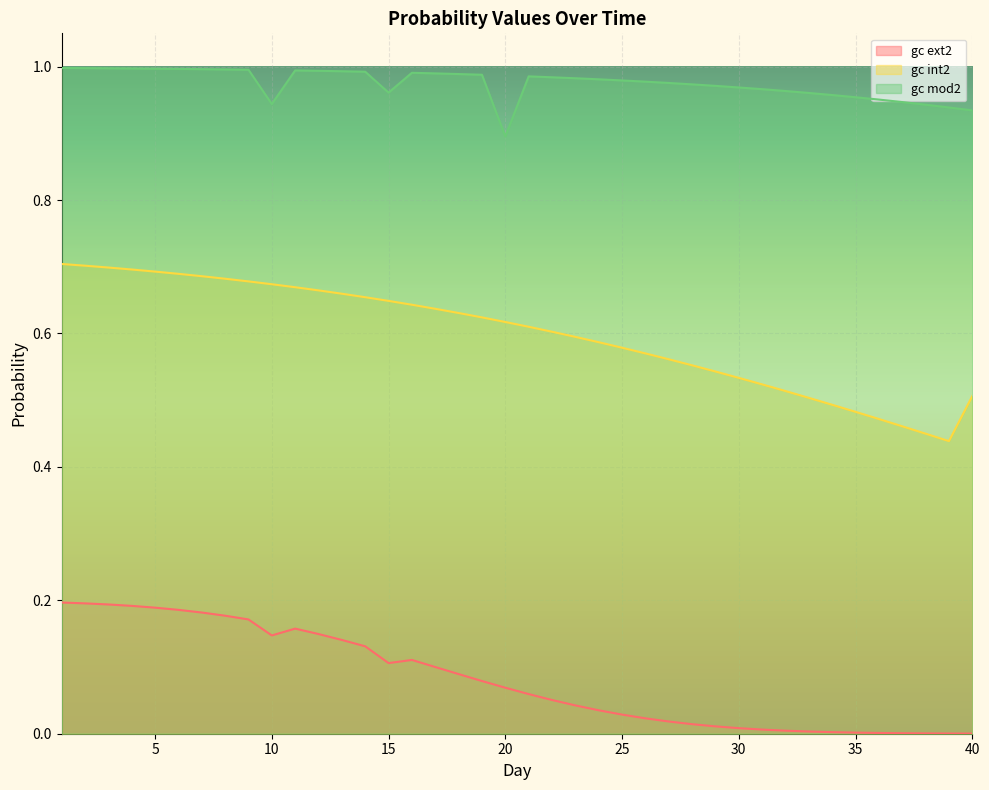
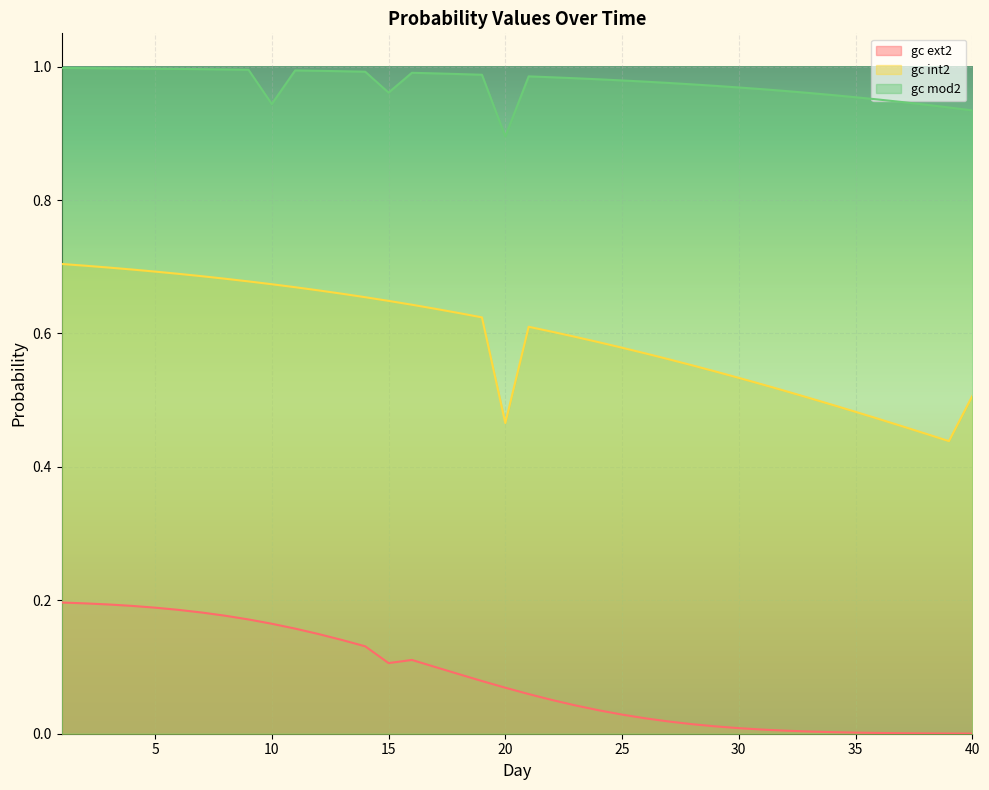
gc ext2, 10: 0.15 -> 0.16
gc int2, 20: 0.62 -> 0.47
